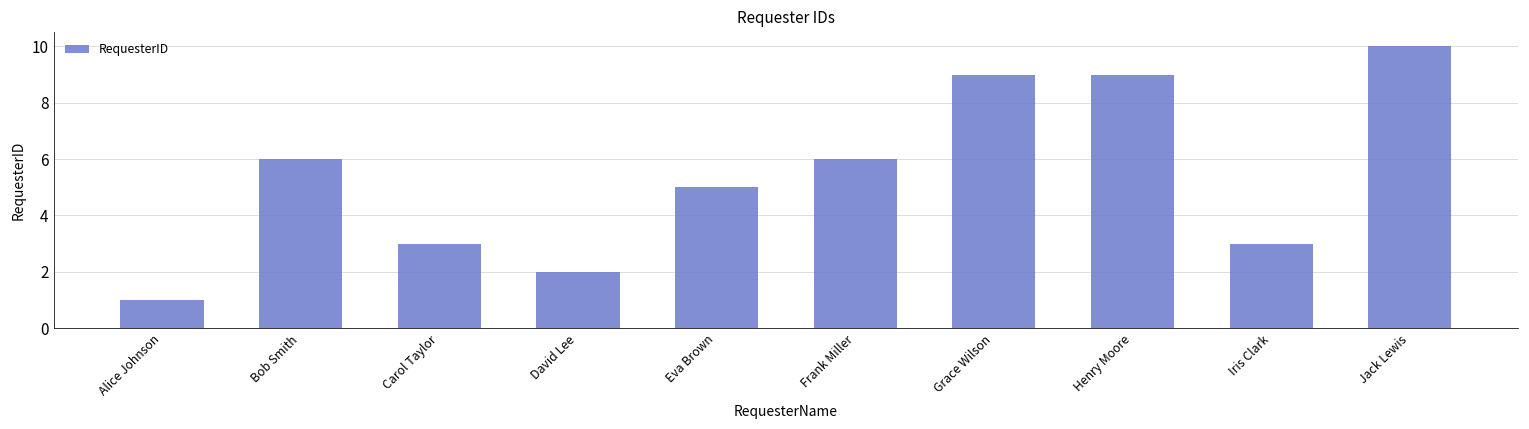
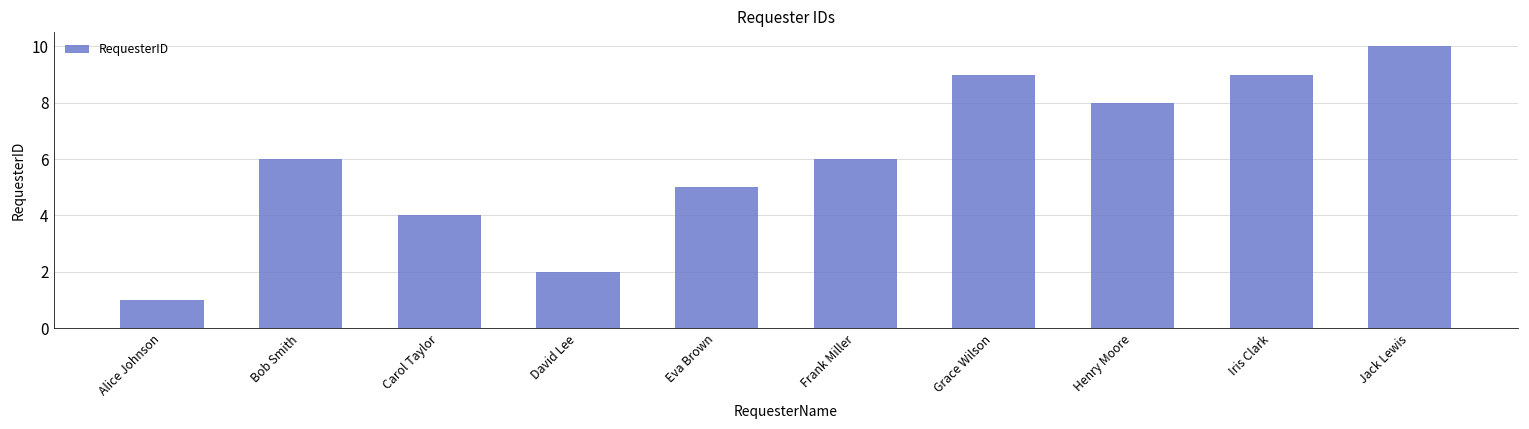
Carol Taylor: 3 -> 4
Henry Moore: 9 -> 8
Iris Clark: 3 -> 9
